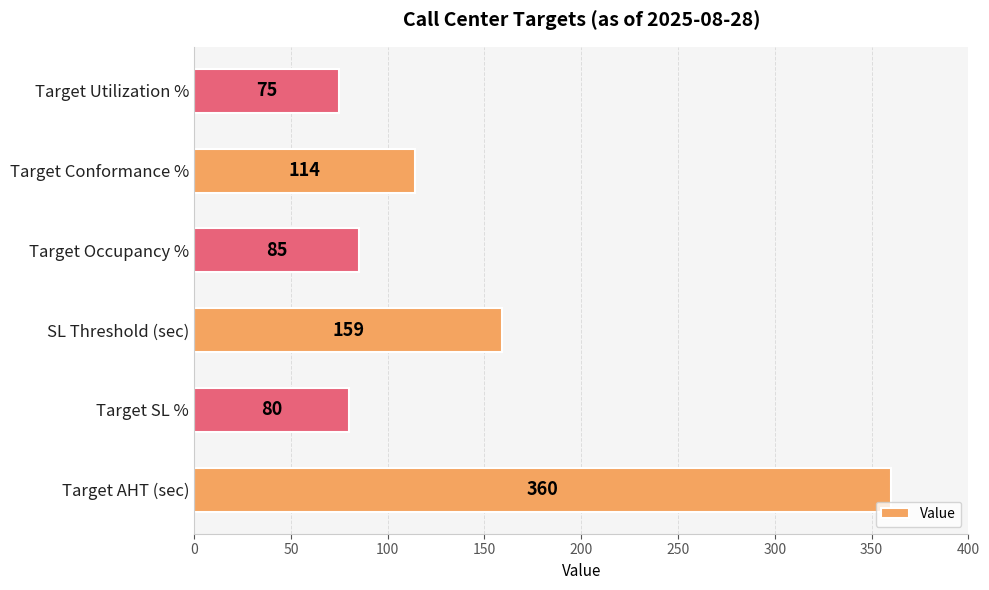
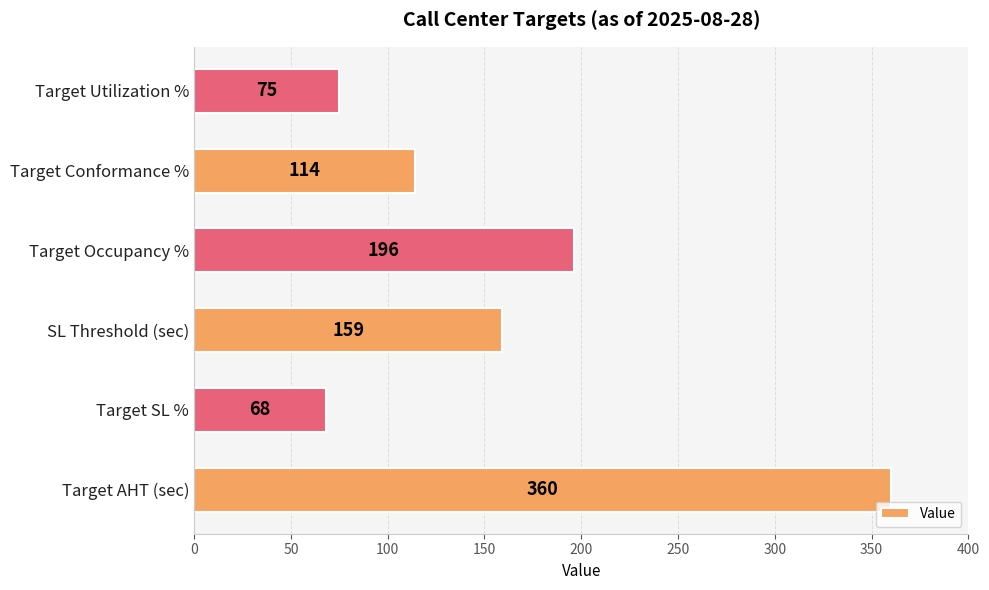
Target Occupancy %: 85 -> 196
Target SL %: 80 -> 68
